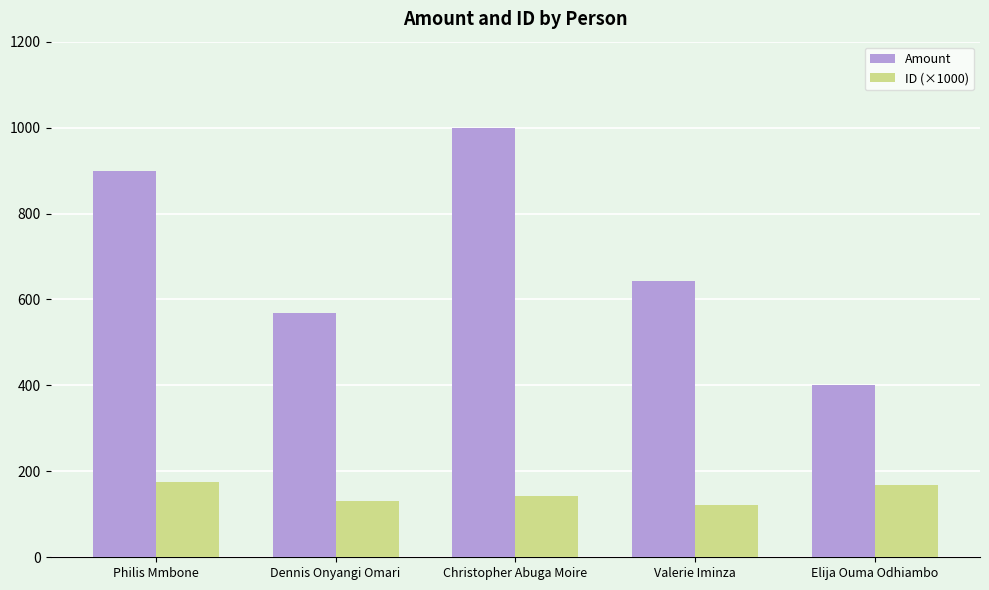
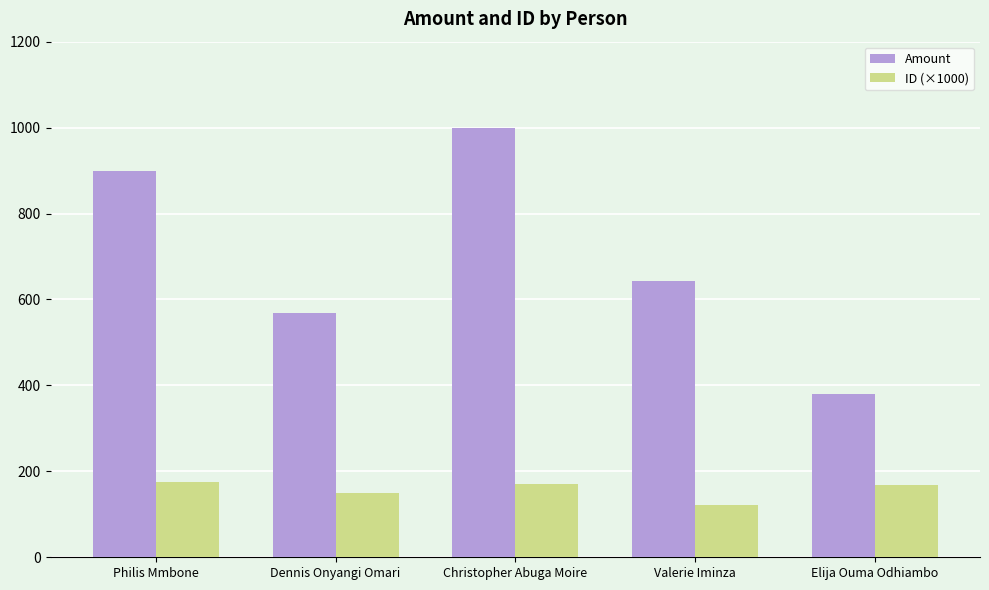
ID (×1000), Dennis Onyangi Omari: 130 -> 150
ID (×1000), Christopher Abuga Moire: 140 -> 170
Amount, Elija Ouma Odhiambo: 400 -> 380
